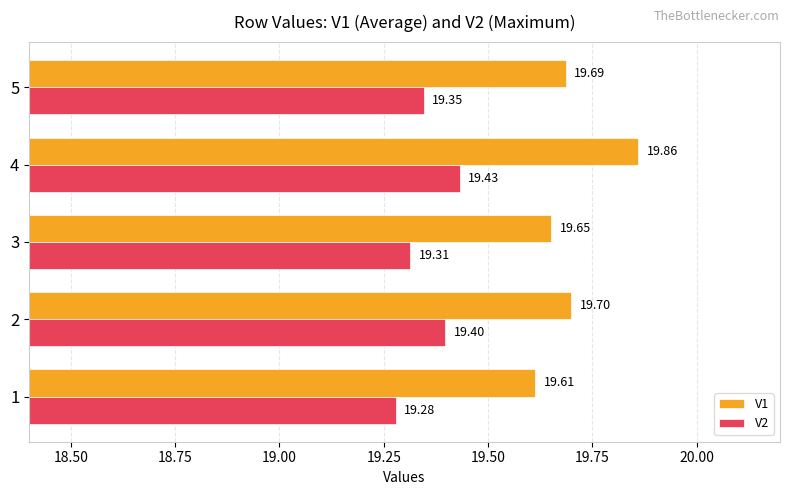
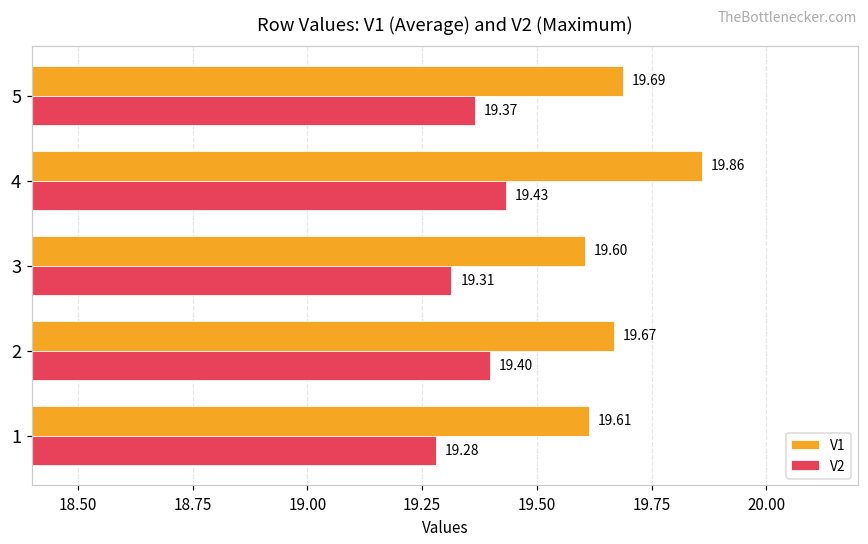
V2, 5: 19.35 -> 19.37
V1, 3: 19.65 -> 19.60
V1, 2: 19.70 -> 19.67
